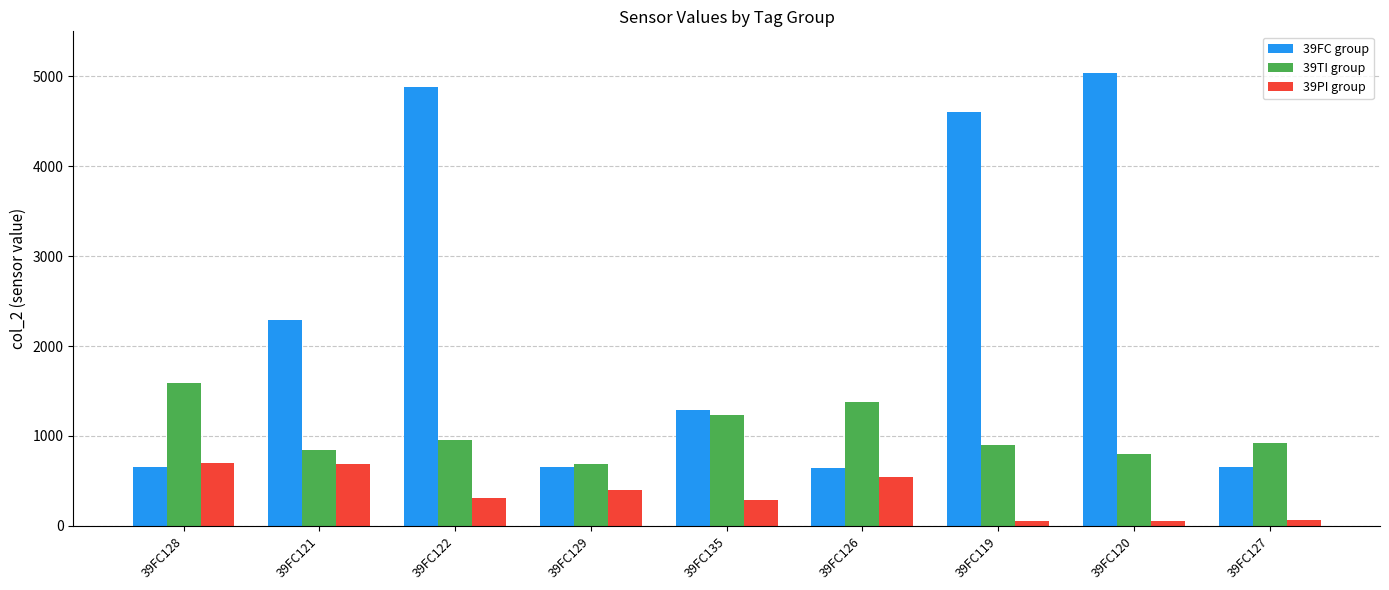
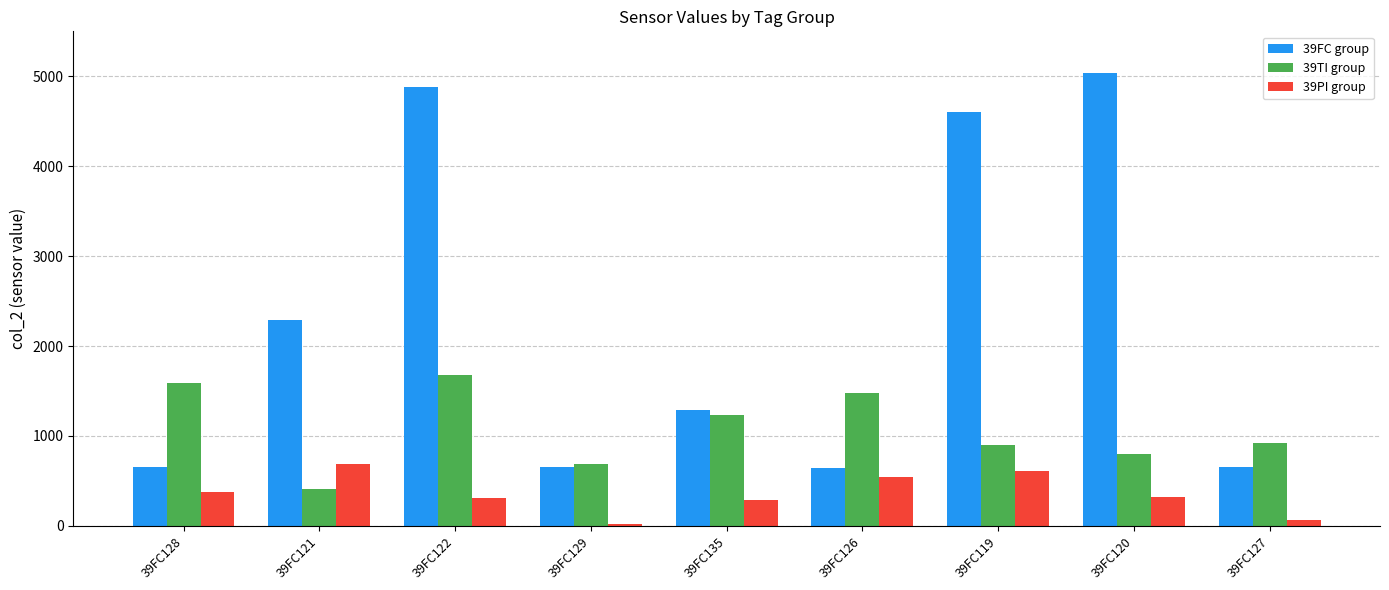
39PI group, 39FC128: 700 -> 400
39TI group, 39FC121: 800 -> 400
39TI group, 39FC122: 1000 -> 1700
39PI group, 39FC129: 400 -> 0
39TI group, 39FC126: 1400 -> 1500
39PI group, 39FC119: 100 -> 600
39PI group, 39FC120: 100 -> 300
